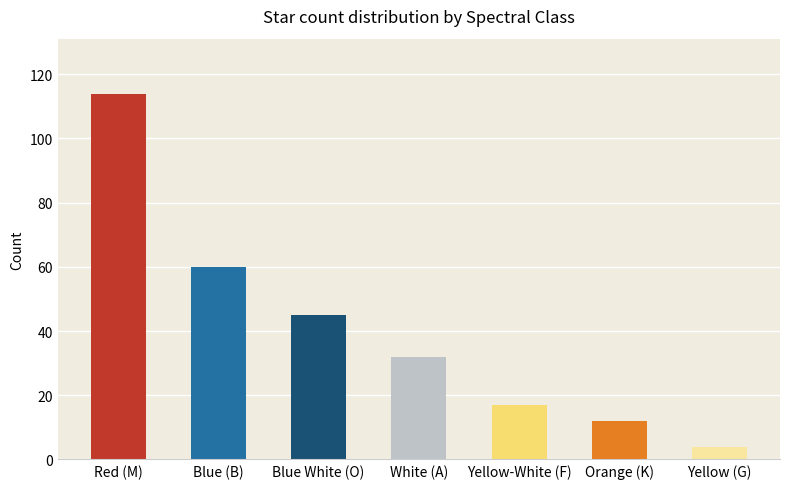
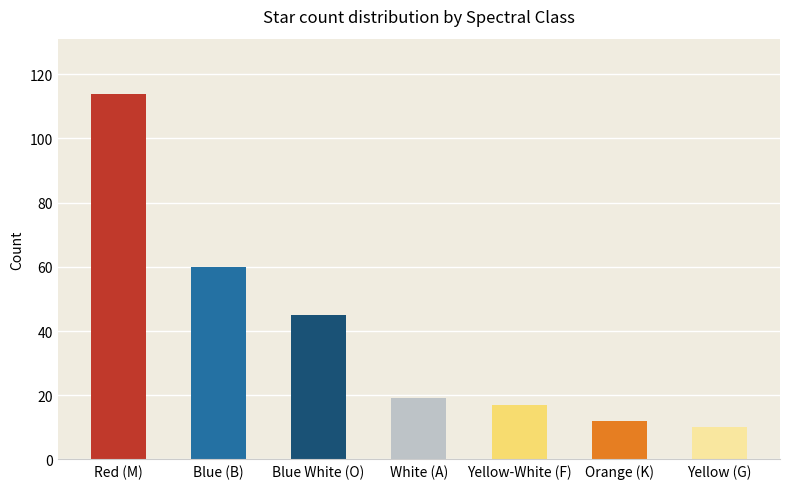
White (A): 32 -> 19
Yellow (G): 4 -> 10
